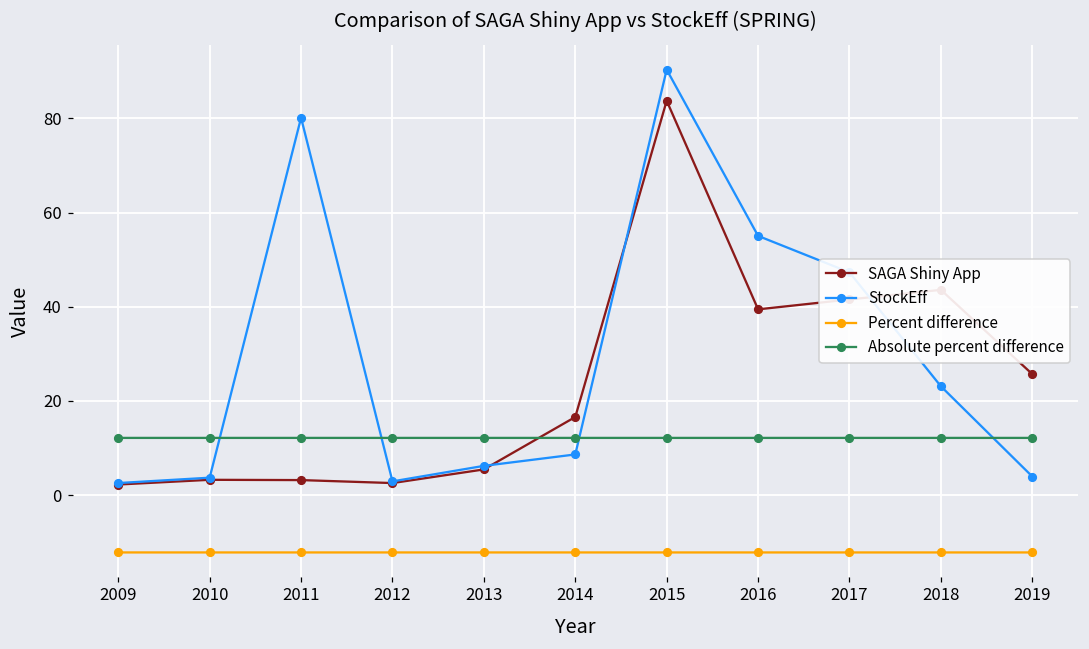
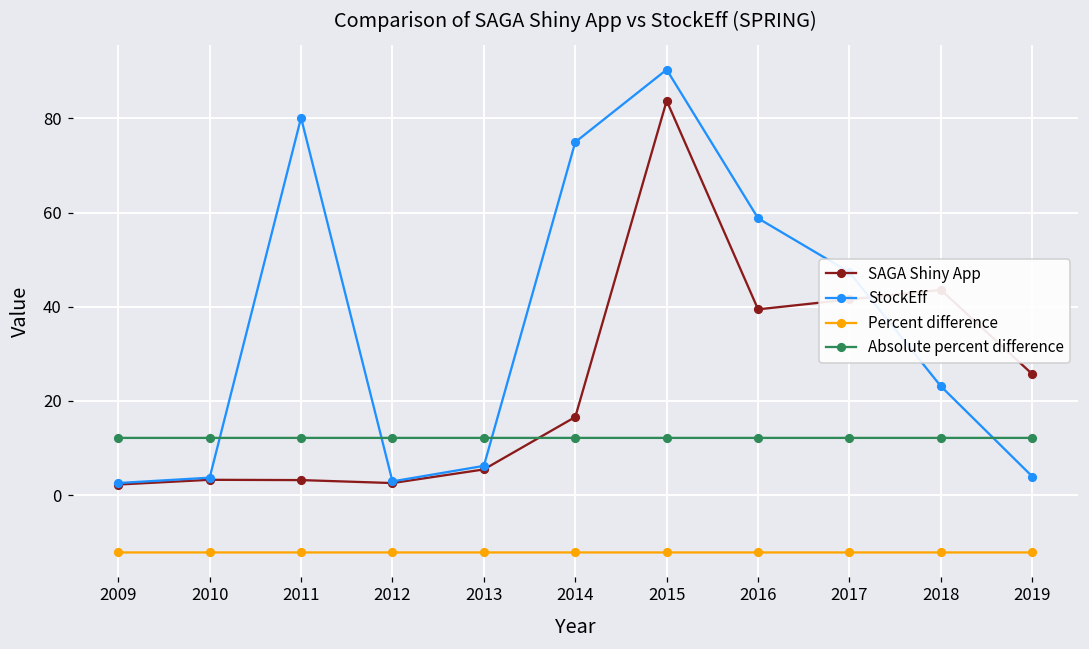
StockEff, 2014: 9 -> 75
StockEff, 2016: 55 -> 59
